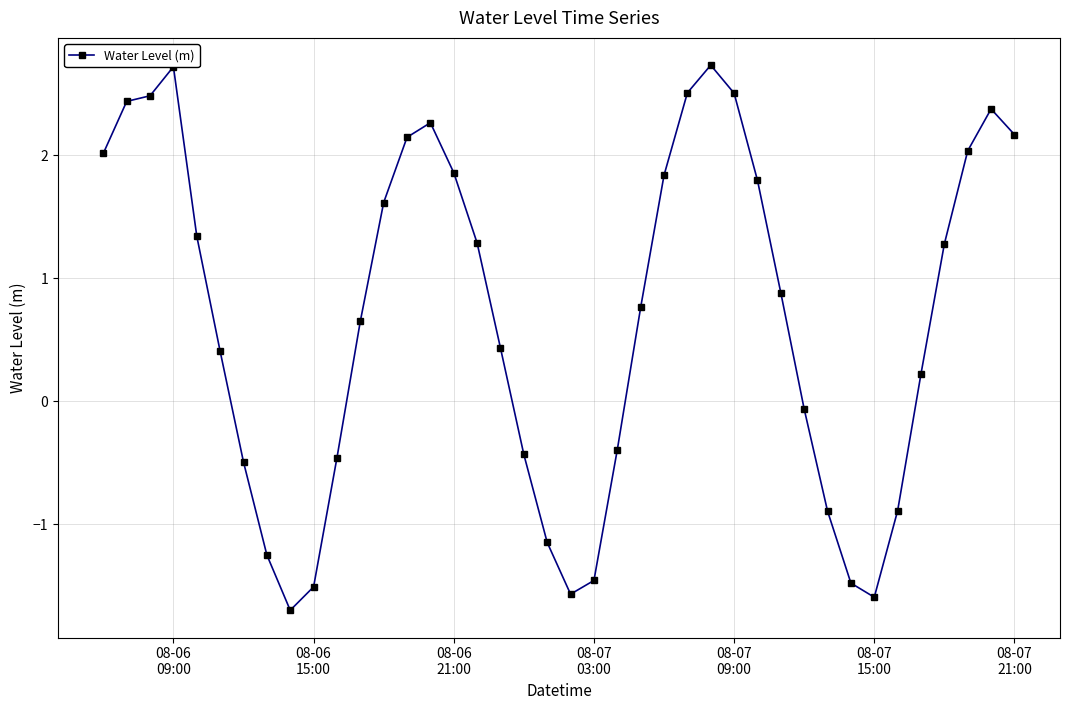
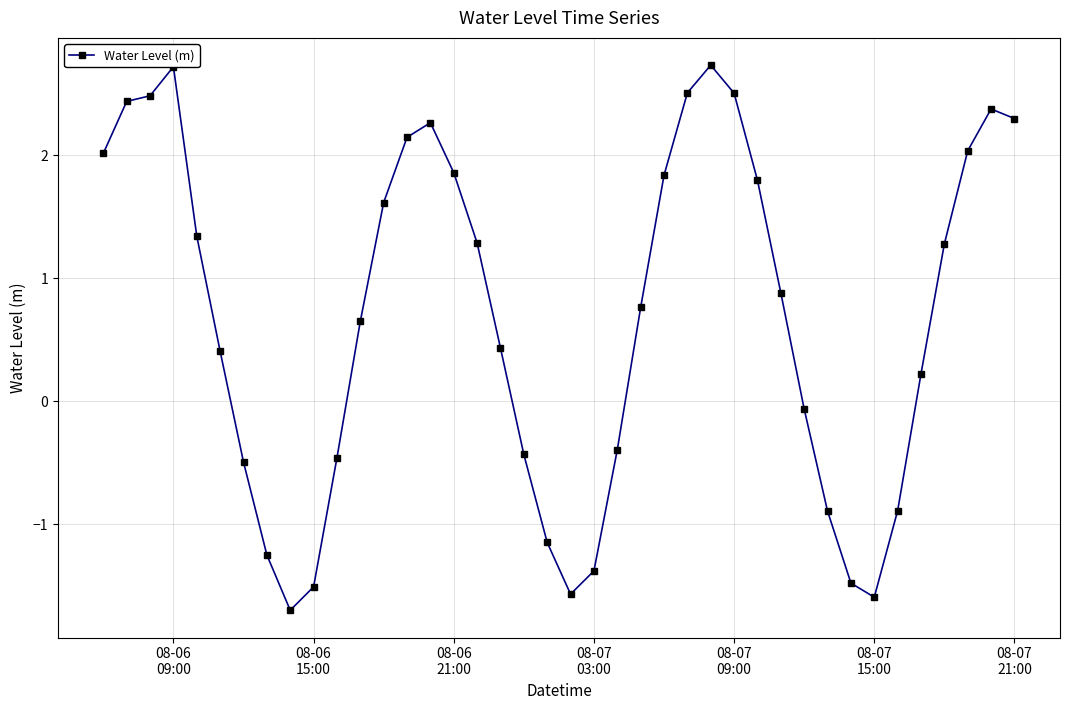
08-07 03:00: -1.46 -> -1.38
08-07 21:00: 2.17 -> 2.30
